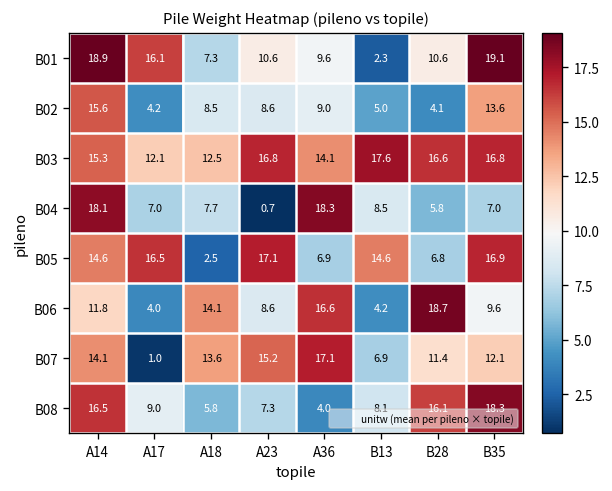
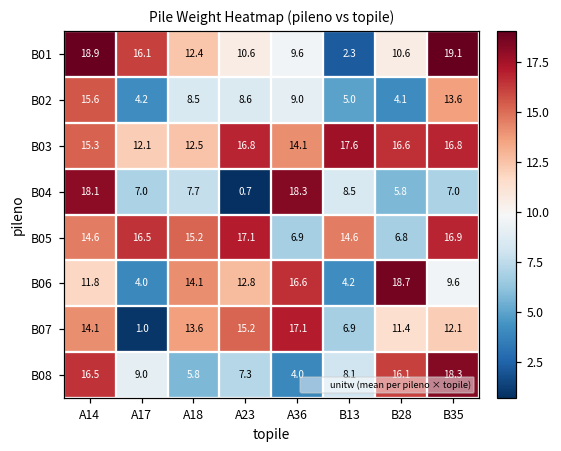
B01, A18: 7.3 -> 12.4
B05, A18: 2.5 -> 15.2
B06, A23: 8.6 -> 12.8
